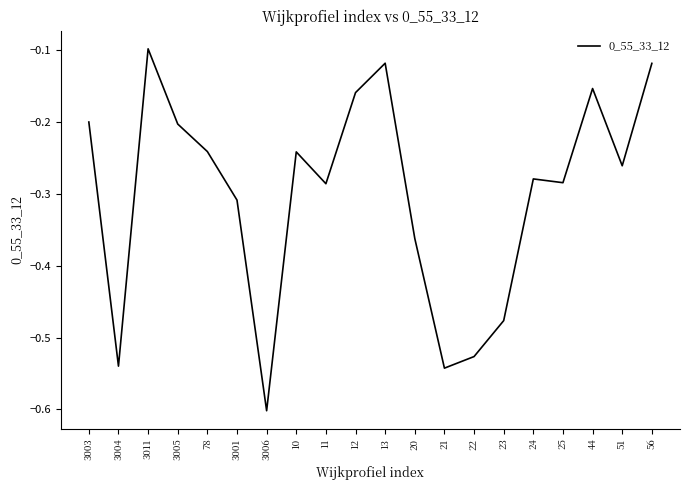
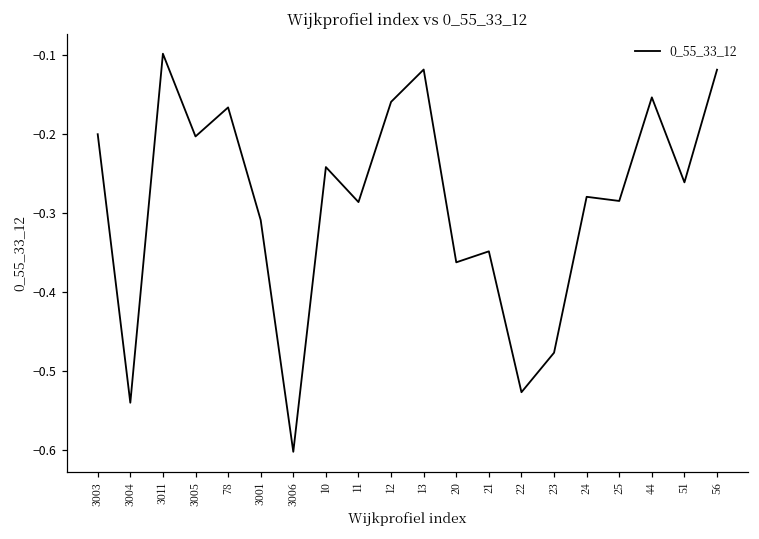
78: -0.24 -> -0.17
21: -0.54 -> -0.35
